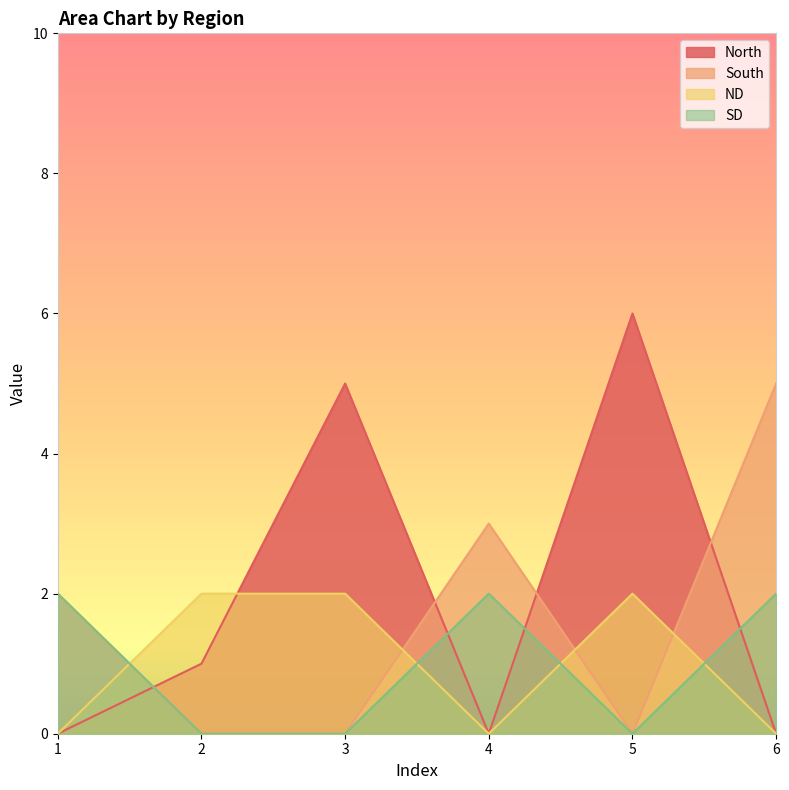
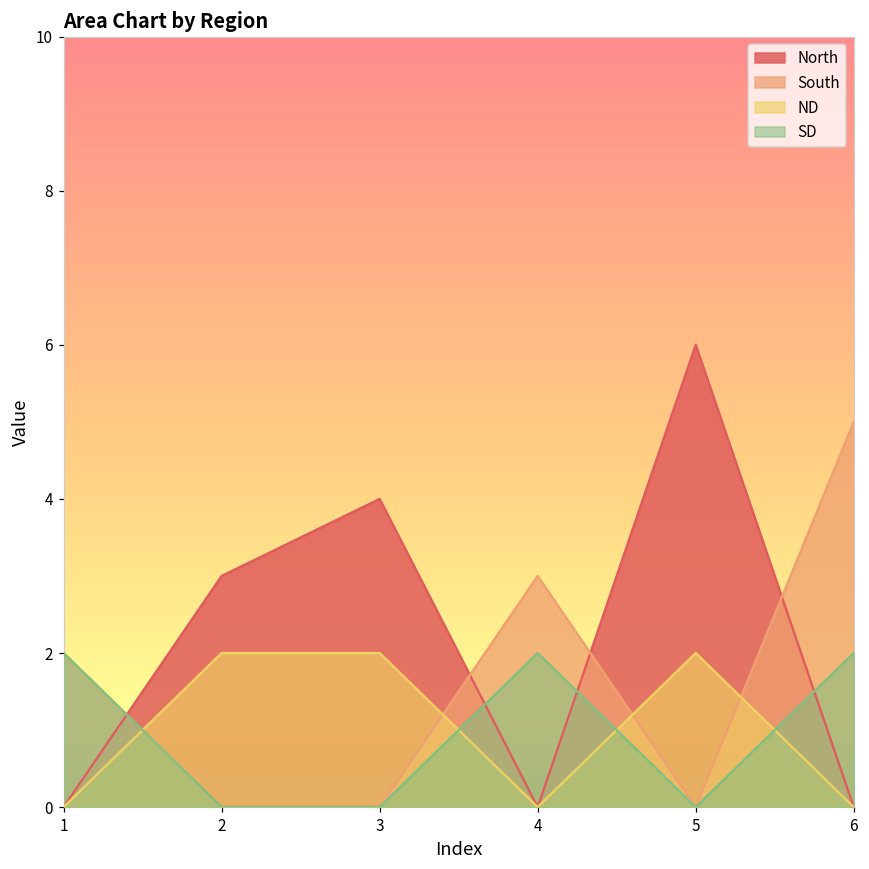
North, 2: 1 -> 3
North, 3: 5 -> 4
